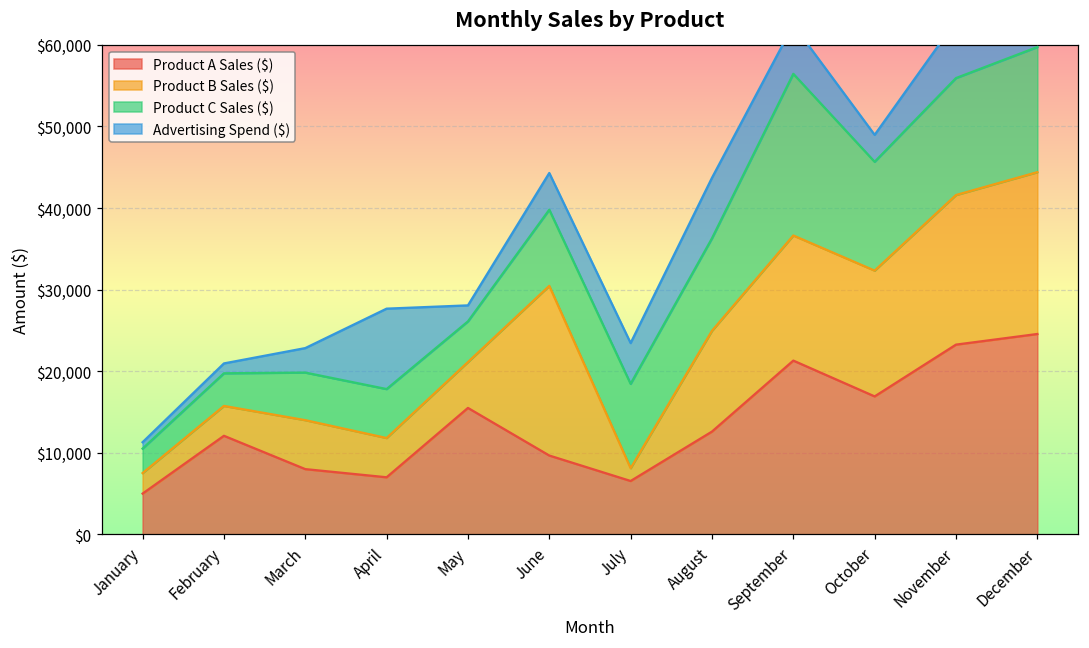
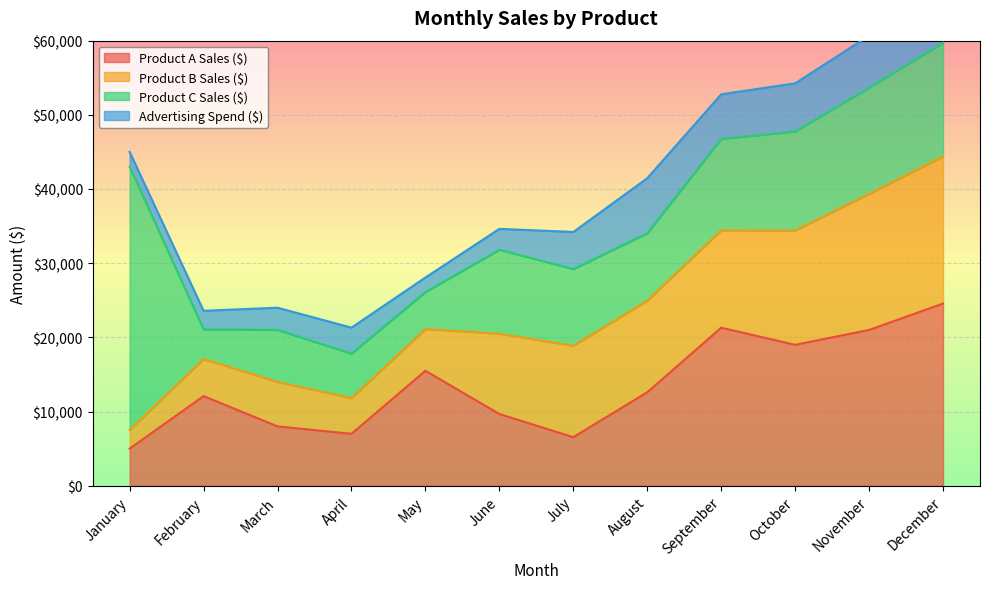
Product C Sales ($), January: $3,000 -> $35,000
Advertising Spend ($), January: $1,000 -> $2,000
Product B Sales ($), February: $4,000 -> $5,000
Advertising Spend ($), February: $1,000 -> $3,000
Product C Sales ($), March: $6,000 -> $7,000
Advertising Spend ($), April: $10,000 -> $4,000
Product B Sales ($), June: $21,000 -> $11,000
Product C Sales ($), June: $9,000 -> $11,000
Advertising Spend ($), June: $5,000 -> $3,000
Product B Sales ($), July: $2,000 -> $12,000
Product C Sales ($), August: $11,000 -> $9,000
Product B Sales ($), September: $15,000 -> $13,000
Product C Sales ($), September: $20,000 -> $12,000
Product A Sales ($), October: $17,000 -> $19,000
Advertising Spend ($), October: $3,000 -> $7,000
Product A Sales ($), November: $23,000 -> $21,000
